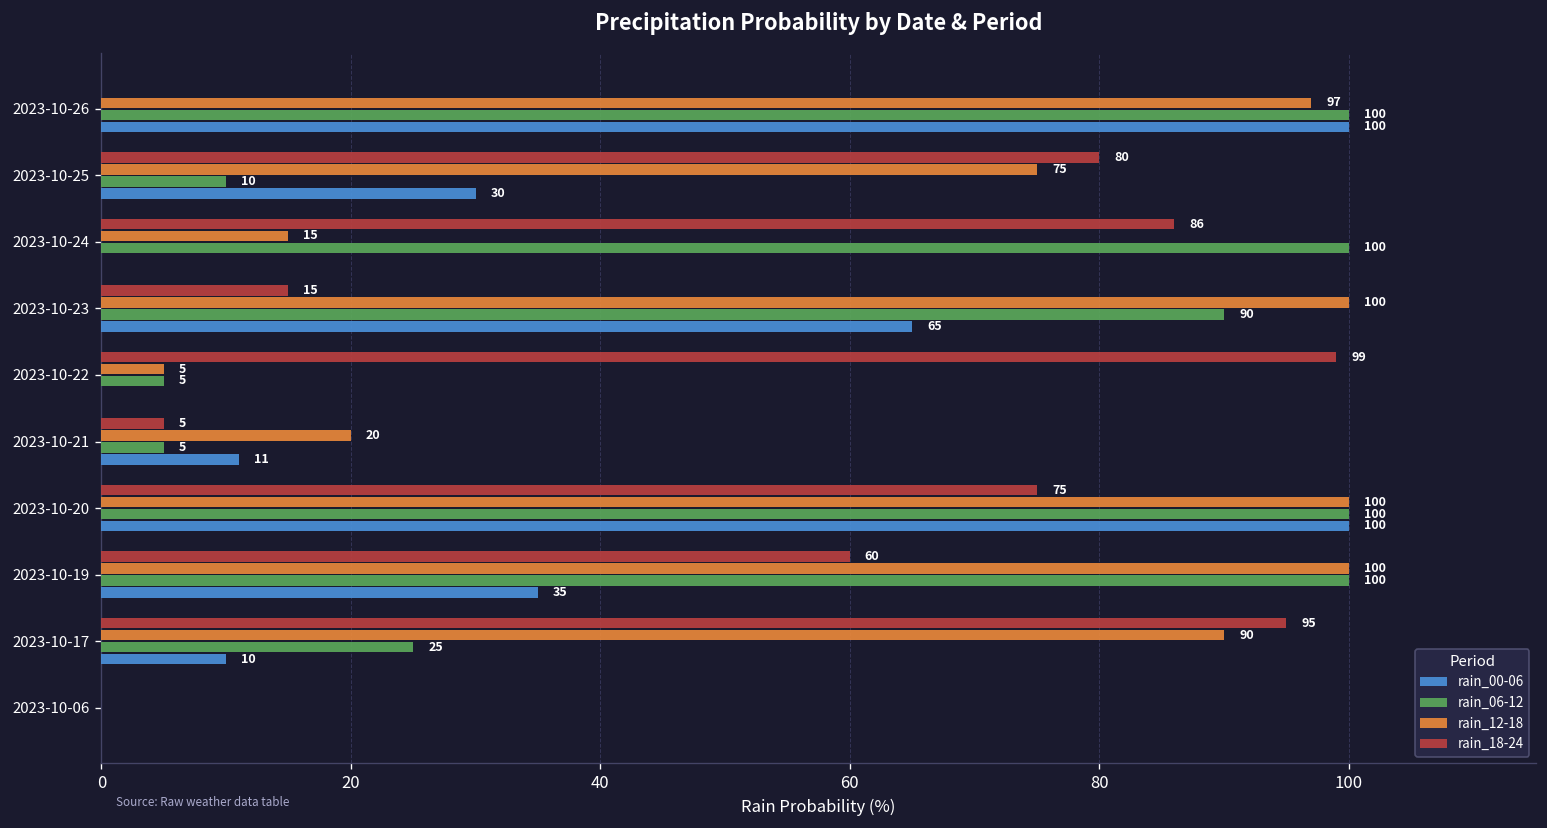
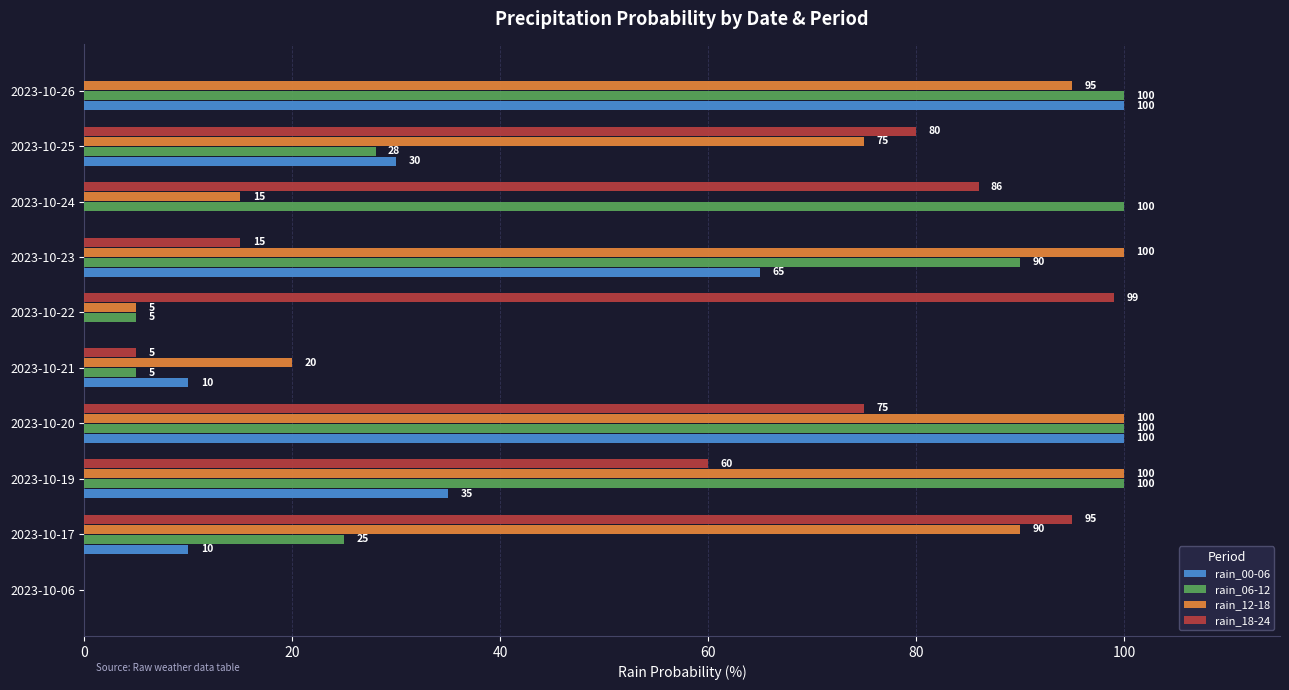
rain_12-18, 2023-10-26: 97 -> 95
rain_06-12, 2023-10-25: 10 -> 28
rain_00-06, 2023-10-21: 11 -> 10
